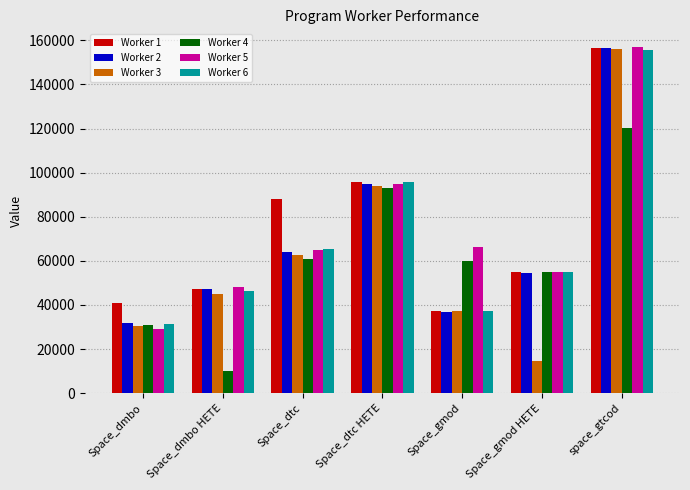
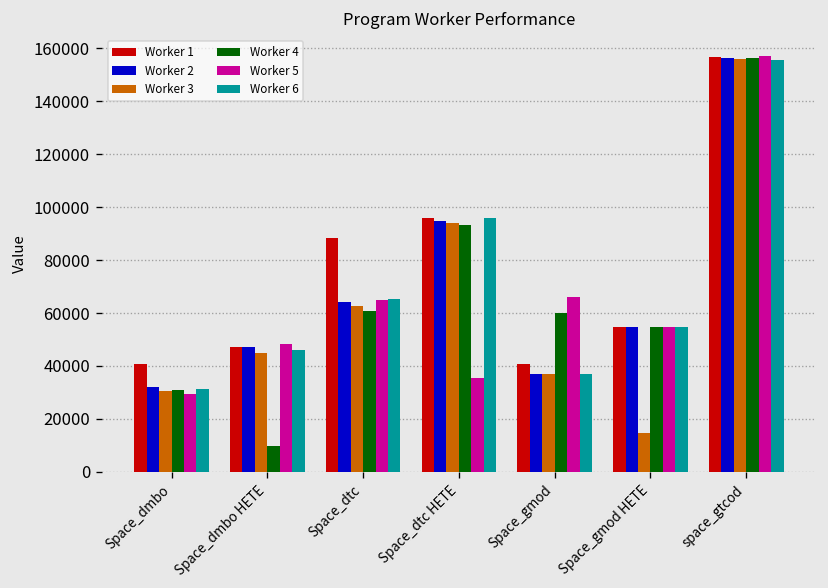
Worker 5, Space_dtc HETE: 95000 -> 35000
Worker 1, Space_gmod: 37000 -> 41000
Worker 4, space_gtcod: 120000 -> 156000
